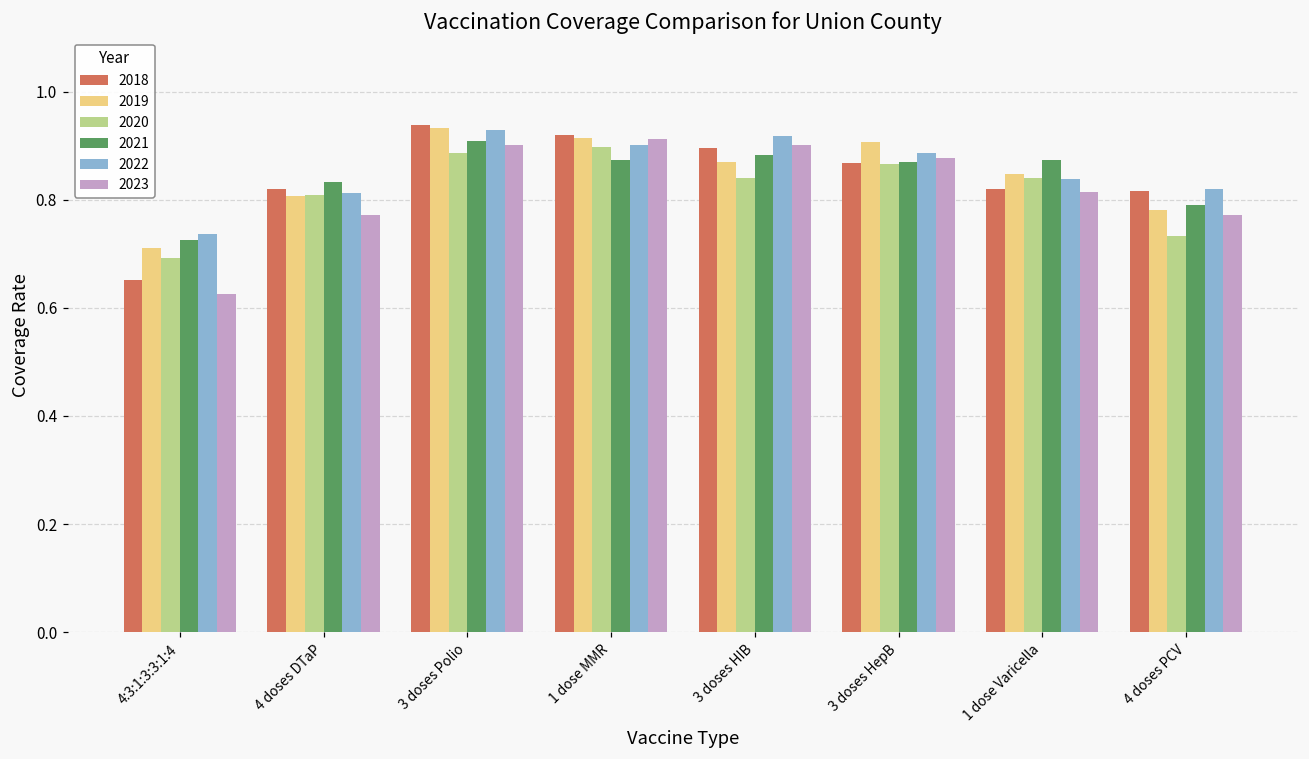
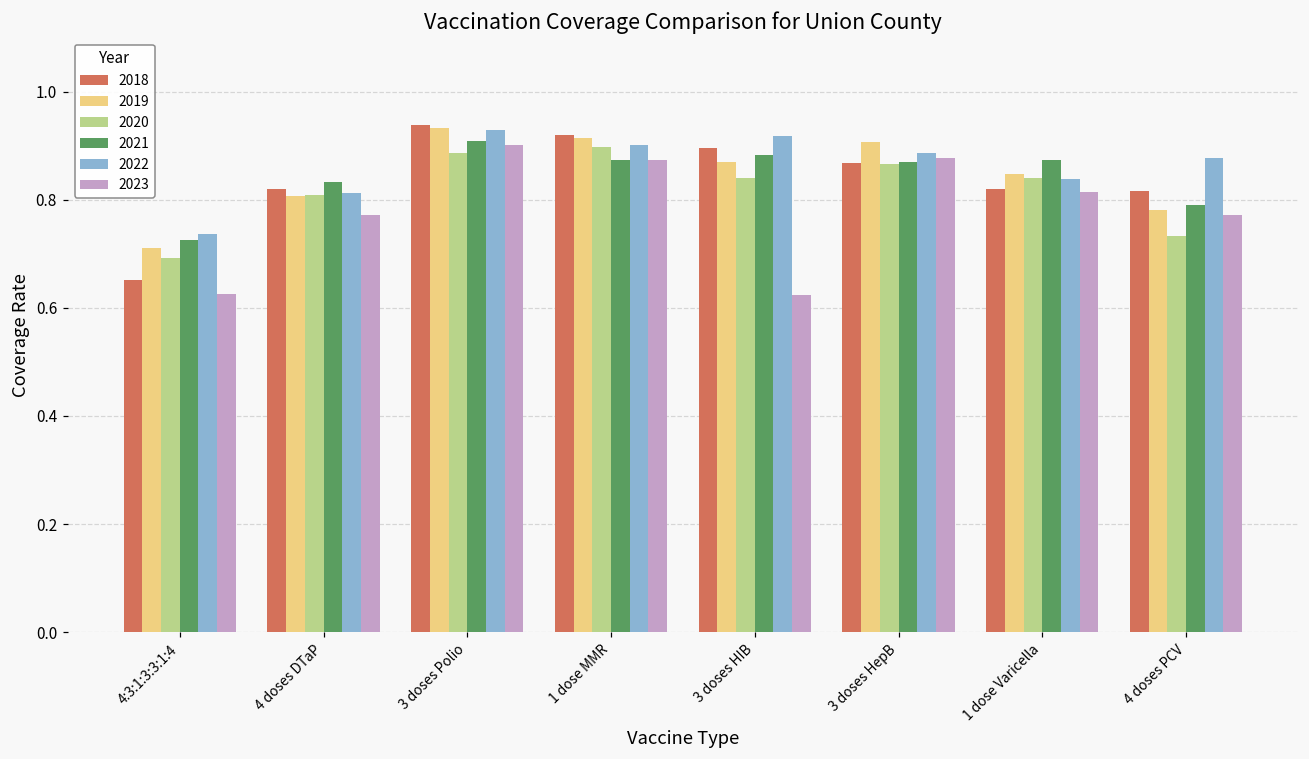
2023, 1 dose MMR: 0.91 -> 0.87
2023, 3 doses HIB: 0.90 -> 0.62
2022, 4 doses PCV: 0.82 -> 0.88
